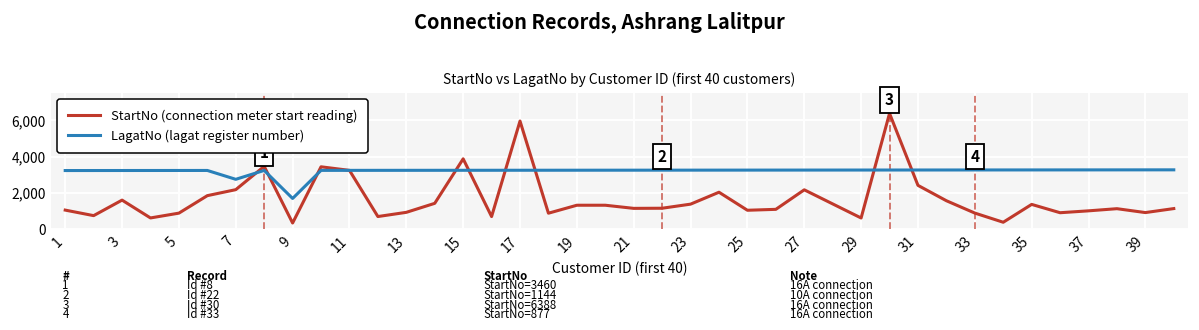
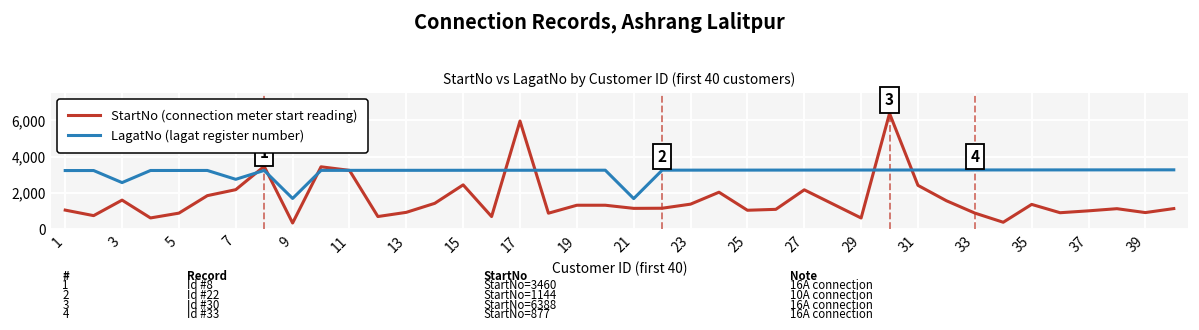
LagatNo (lagat register number), 3: 3,200 -> 2,600
StartNo (connection meter start reading), 15: 3,900 -> 2,400
LagatNo (lagat register number), 21: 3,200 -> 1,700
